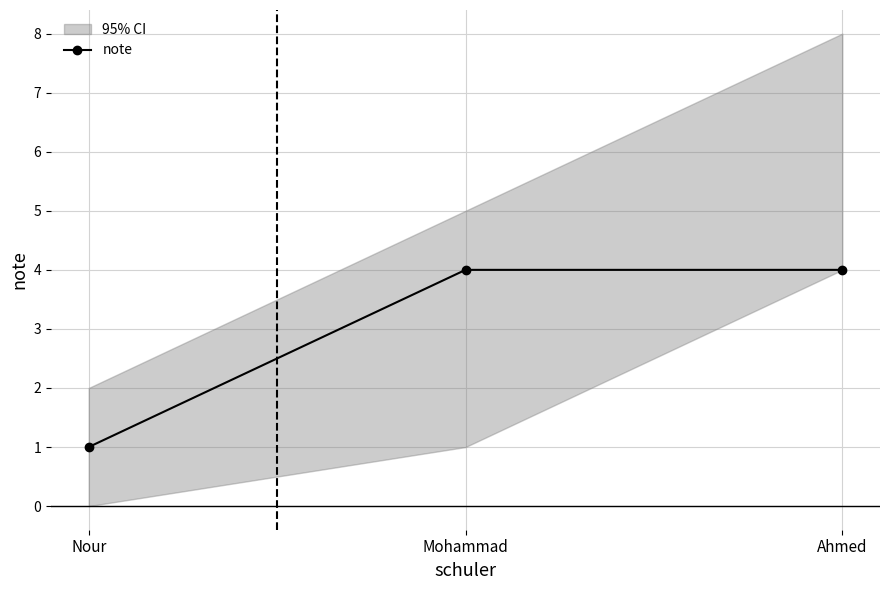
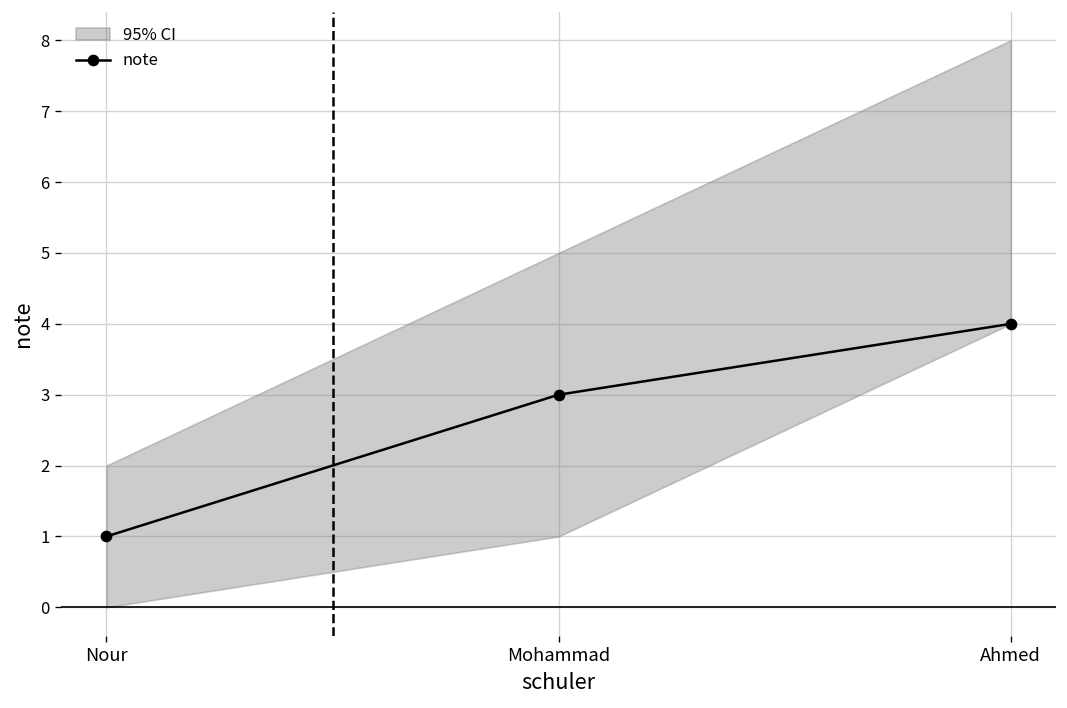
note, Mohammad: 4 -> 3
